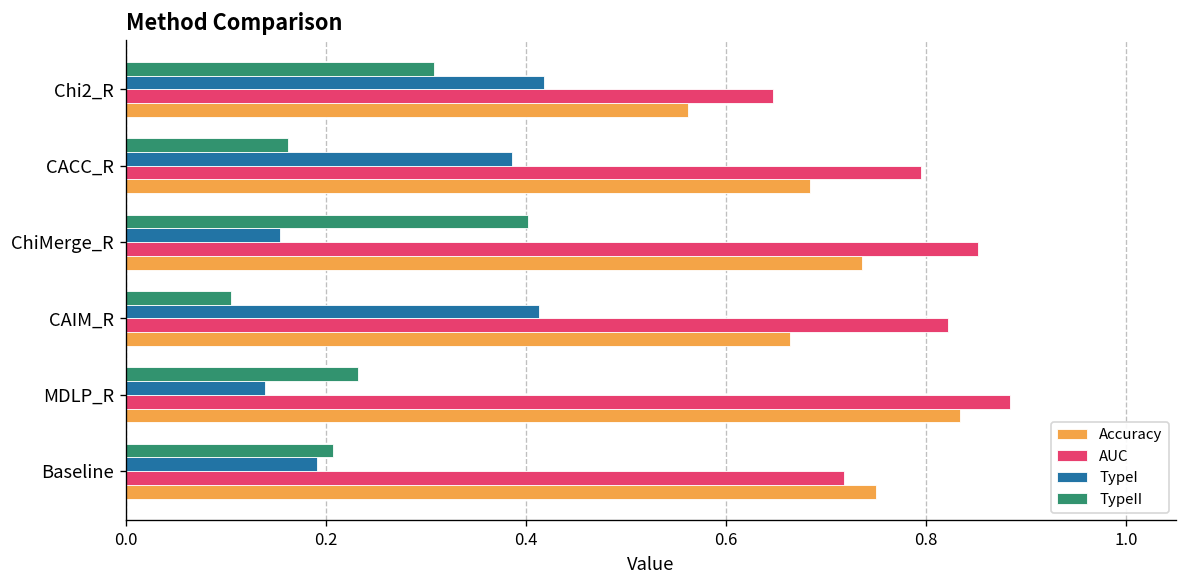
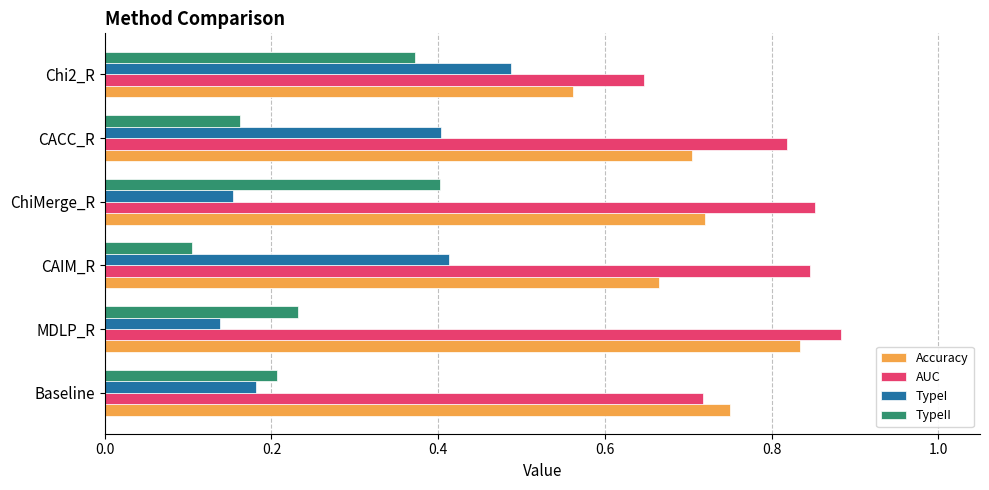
TypeII, Chi2_R: 0.31 -> 0.37
TypeI, Chi2_R: 0.42 -> 0.49
TypeI, CACC_R: 0.39 -> 0.40
AUC, CACC_R: 0.79 -> 0.82
Accuracy, CACC_R: 0.68 -> 0.70
Accuracy, ChiMerge_R: 0.74 -> 0.72
AUC, CAIM_R: 0.82 -> 0.85
TypeI, Baseline: 0.19 -> 0.18
